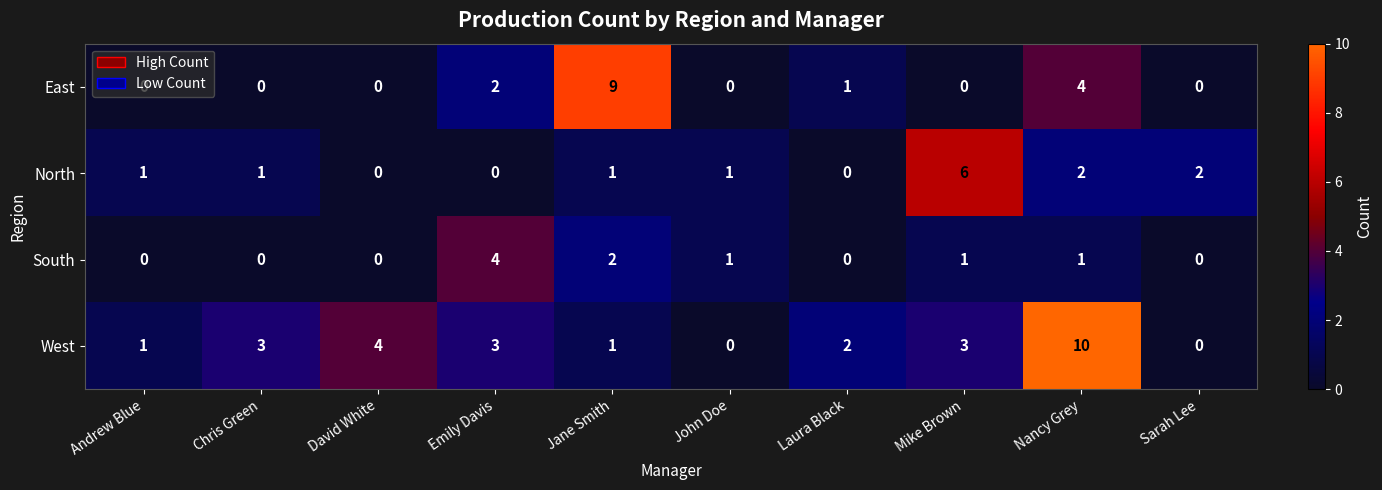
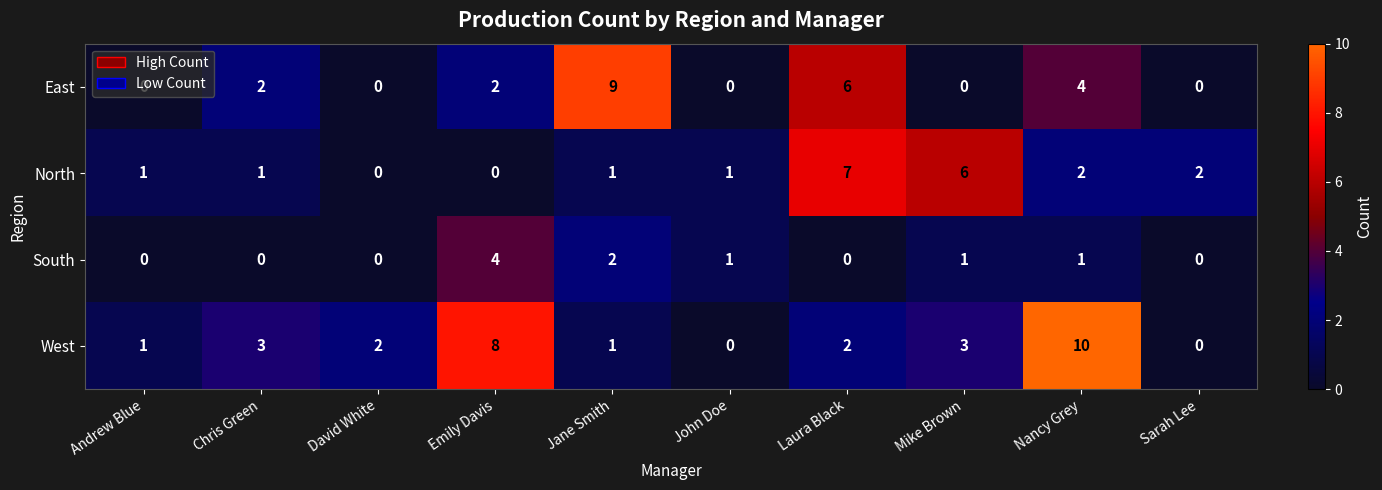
East, Chris Green: 0 -> 2
East, Laura Black: 1 -> 6
North, Laura Black: 0 -> 7
West, David White: 4 -> 2
West, Emily Davis: 3 -> 8
